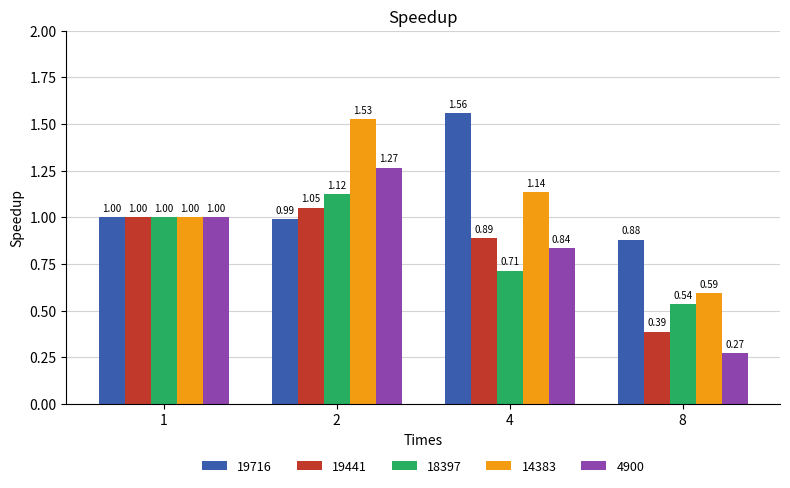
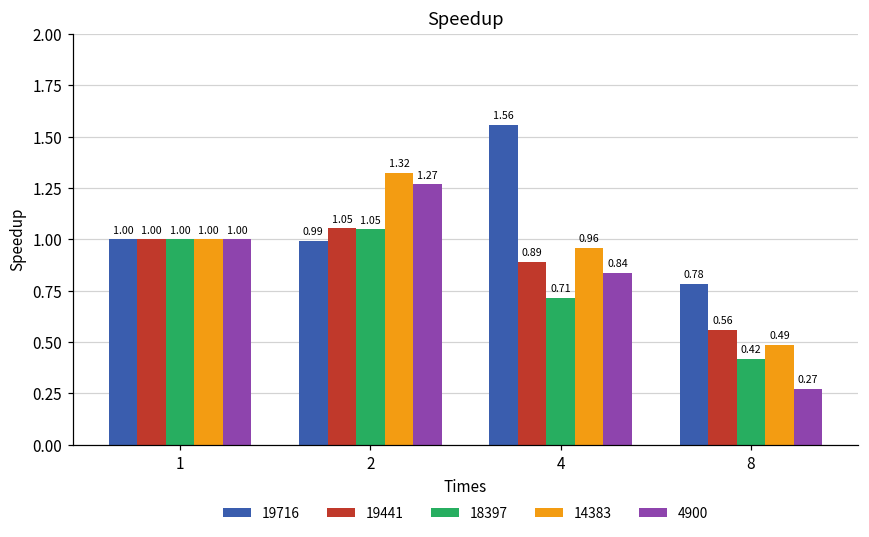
18397, 2: 1.12 -> 1.05
14383, 2: 1.53 -> 1.32
14383, 4: 1.14 -> 0.96
19716, 8: 0.88 -> 0.78
19441, 8: 0.39 -> 0.56
18397, 8: 0.54 -> 0.42
14383, 8: 0.59 -> 0.49
